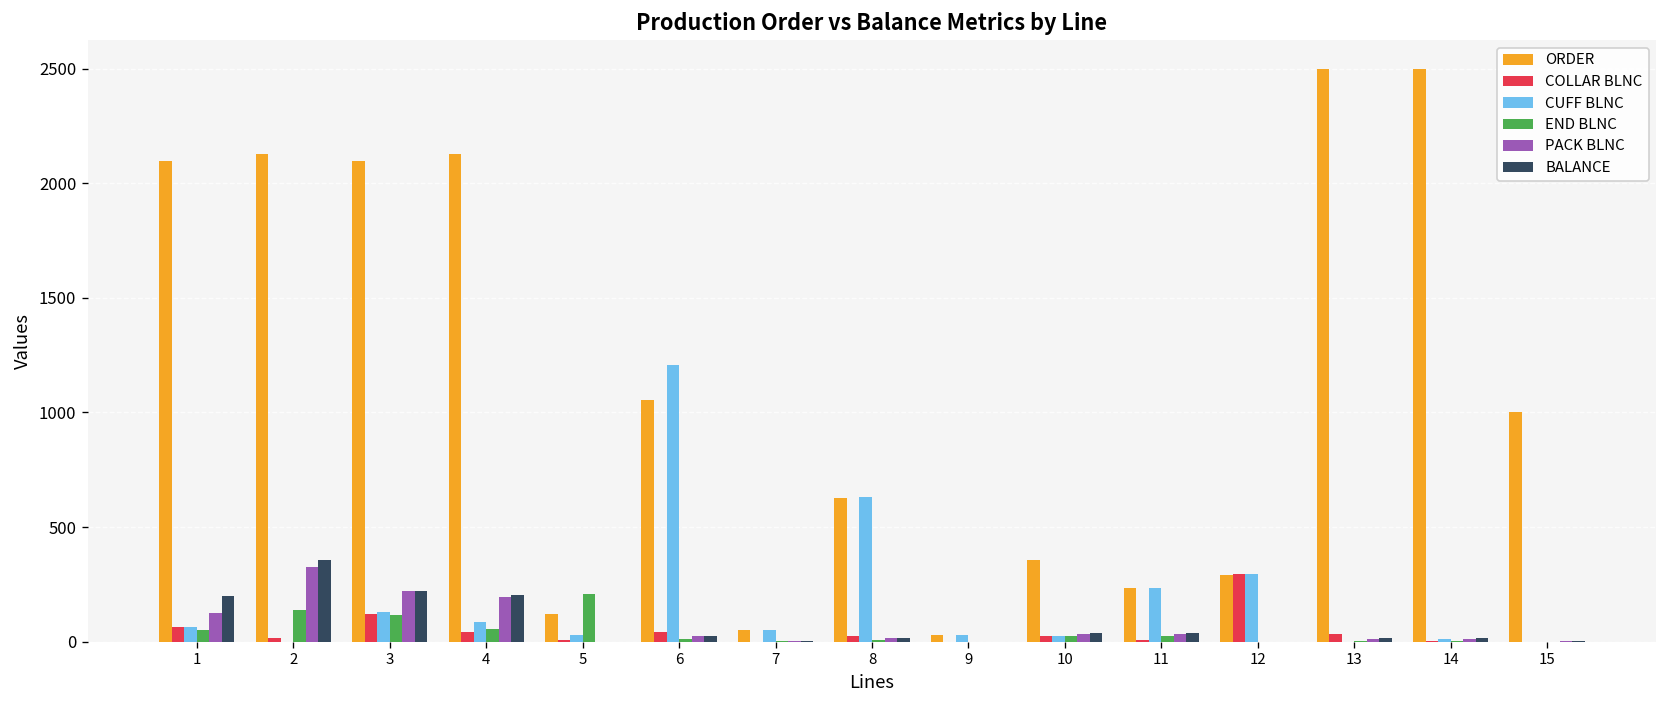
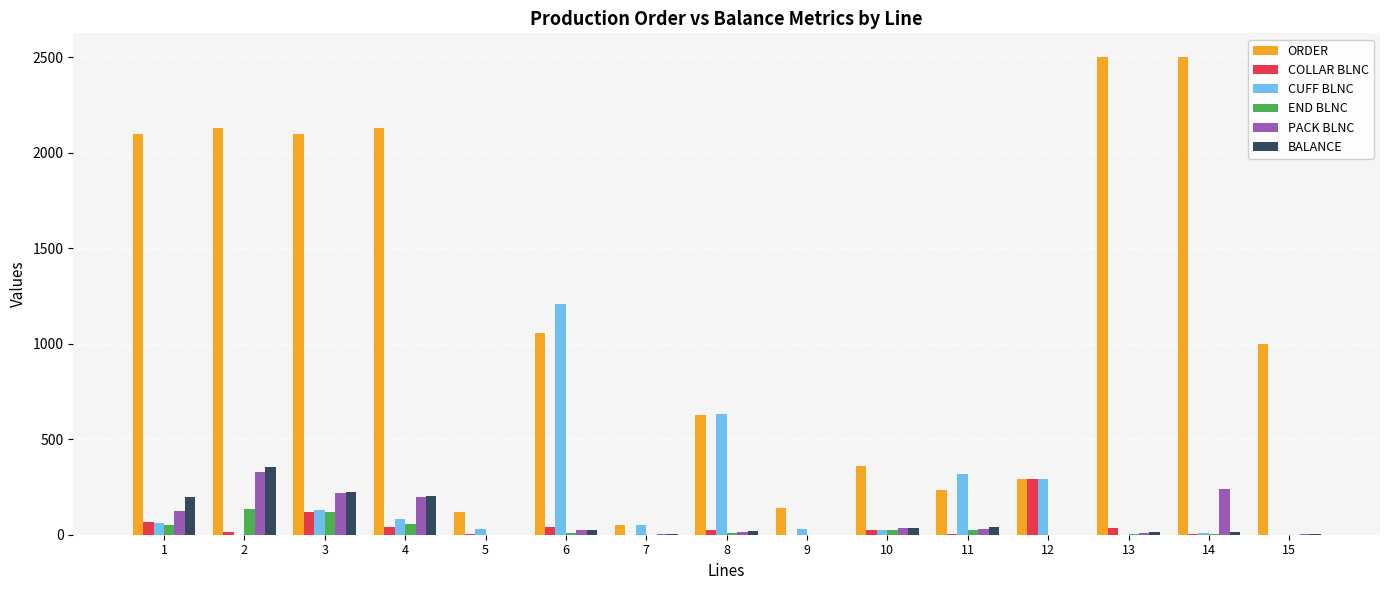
END BLNC, 5: 210 -> 0
ORDER, 9: 30 -> 140
CUFF BLNC, 11: 240 -> 320
PACK BLNC, 14: 10 -> 240
